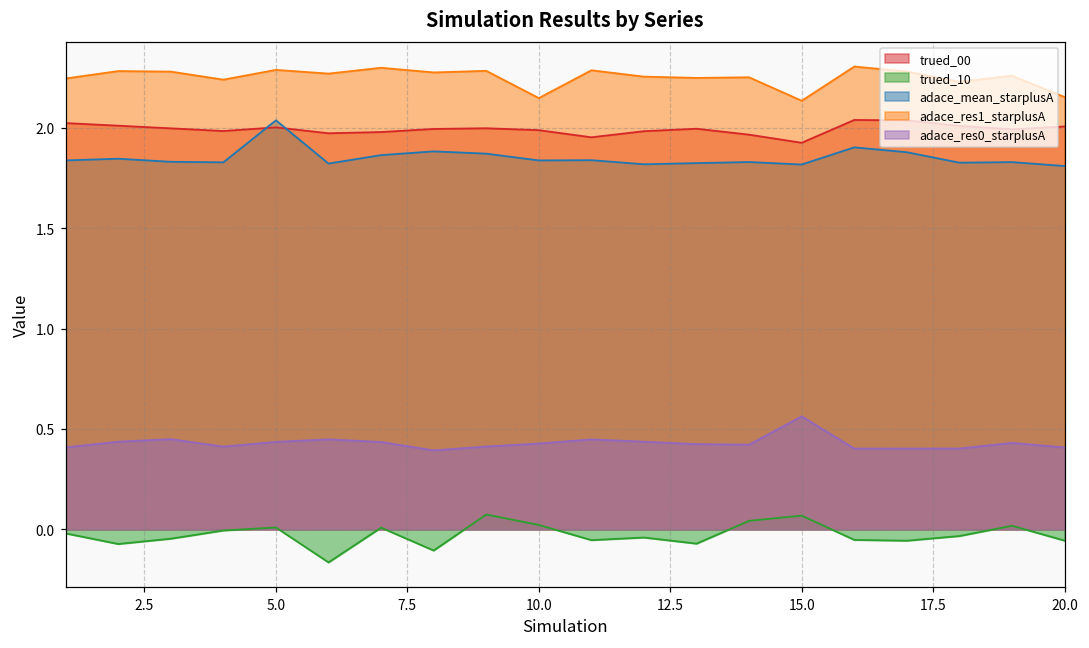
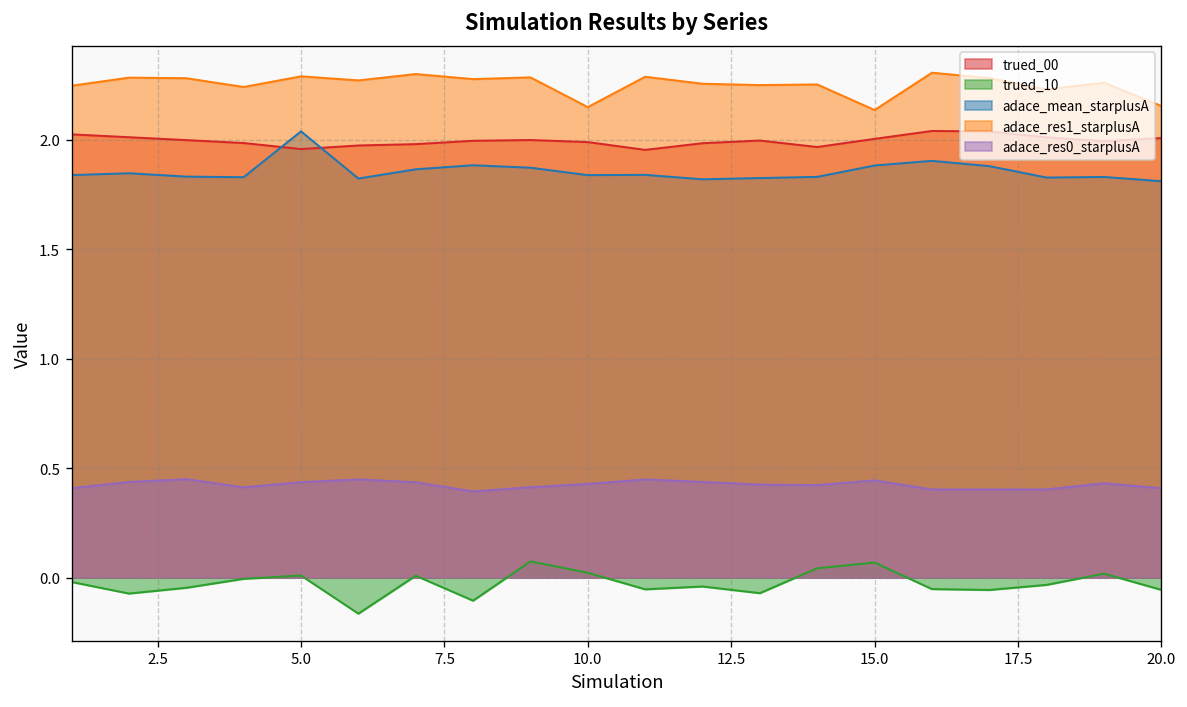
trued_00, 5.0: 2.00 -> 1.96
trued_00, 15.0: 1.93 -> 2.00
adace_mean_starplusA, 15.0: 1.82 -> 1.88
adace_res0_starplusA, 15.0: 0.56 -> 0.44
